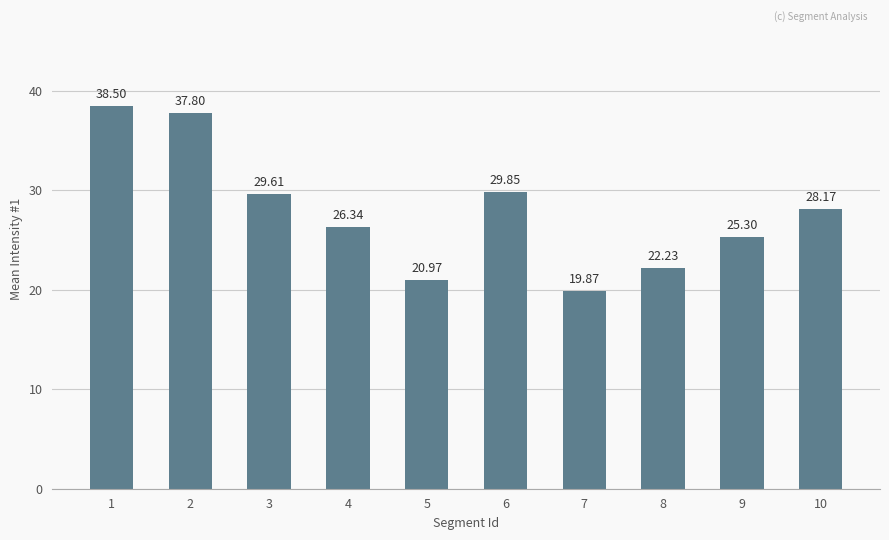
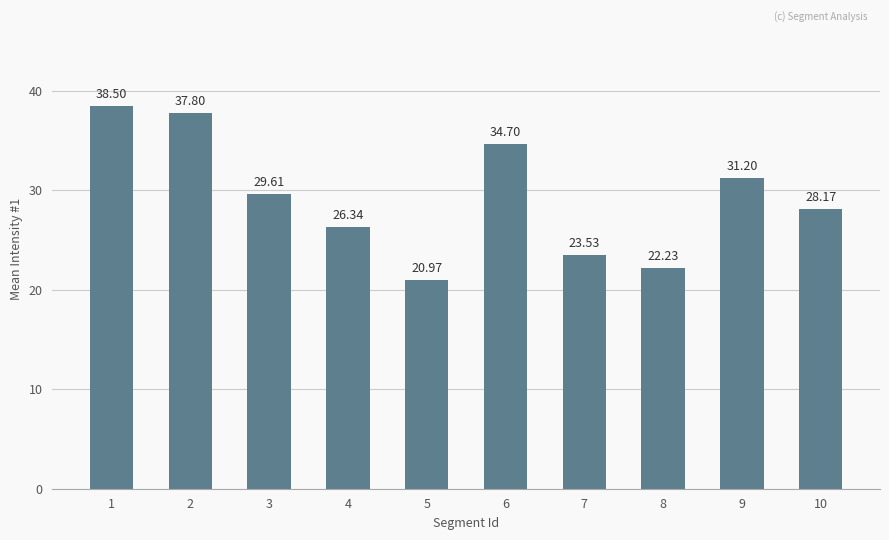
6: 29.85 -> 34.70
7: 19.87 -> 23.53
9: 25.30 -> 31.20
